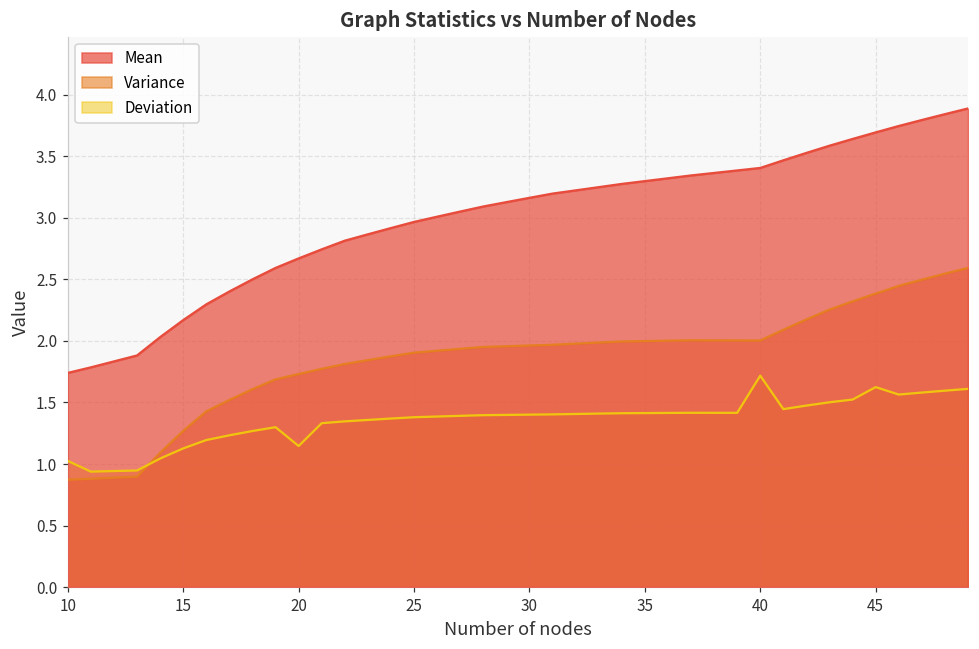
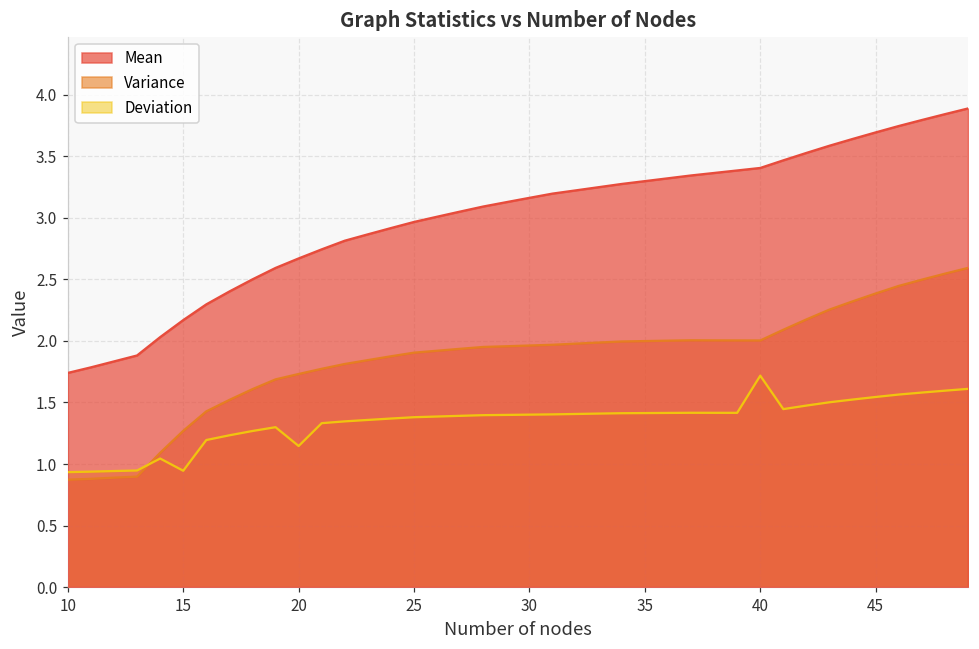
Deviation, 10: 1.02 -> 0.93
Deviation, 15: 1.13 -> 0.95
Deviation, 45: 1.62 -> 1.54
